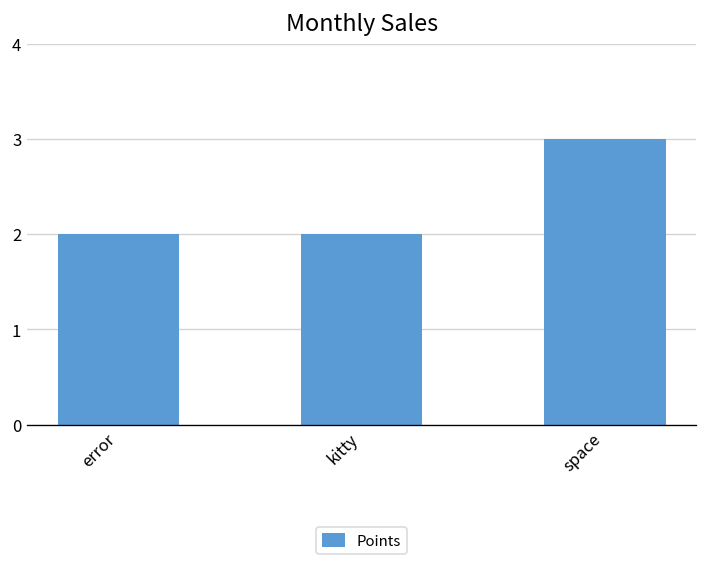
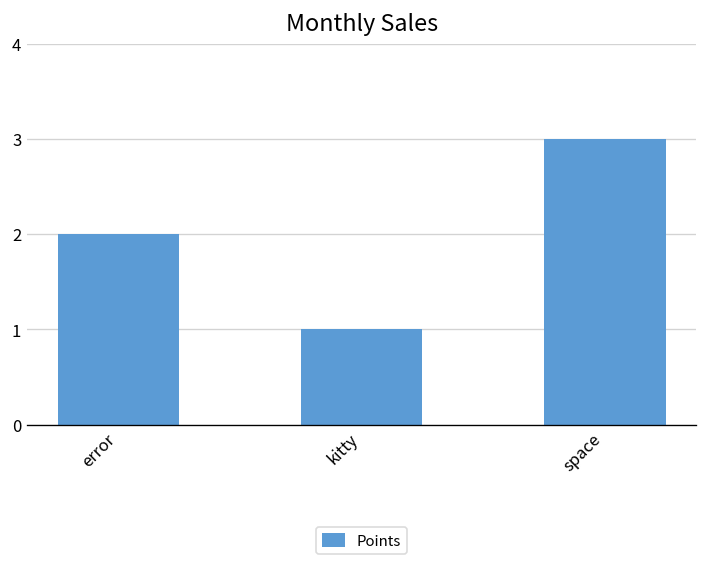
kitty: 2 -> 1
